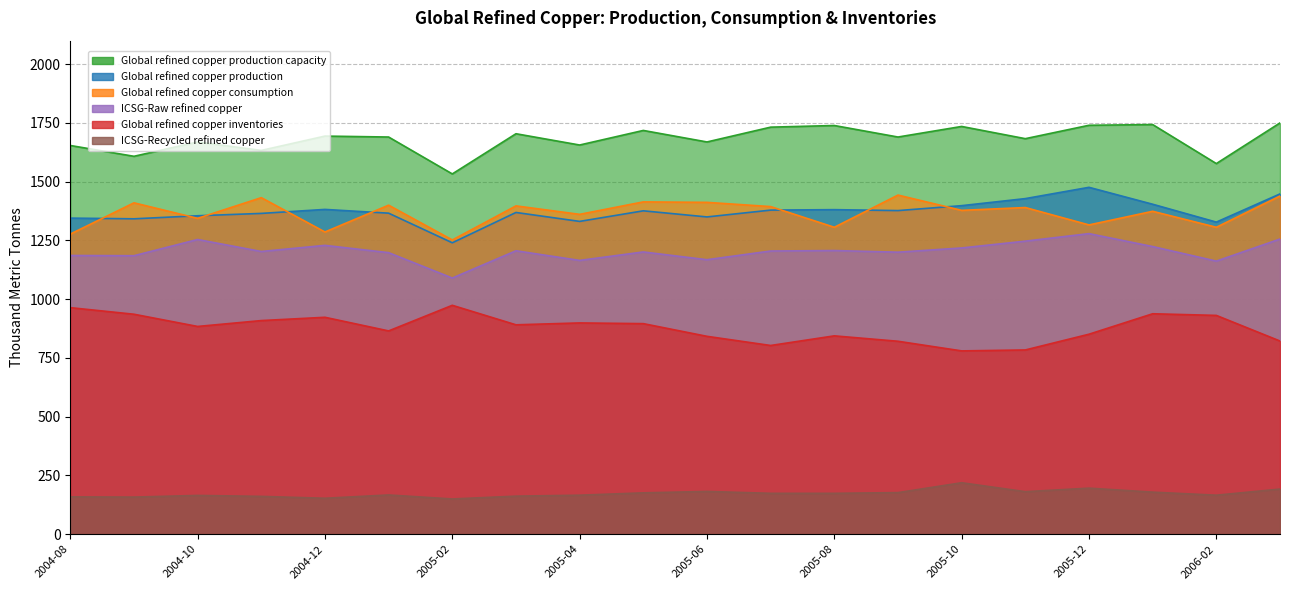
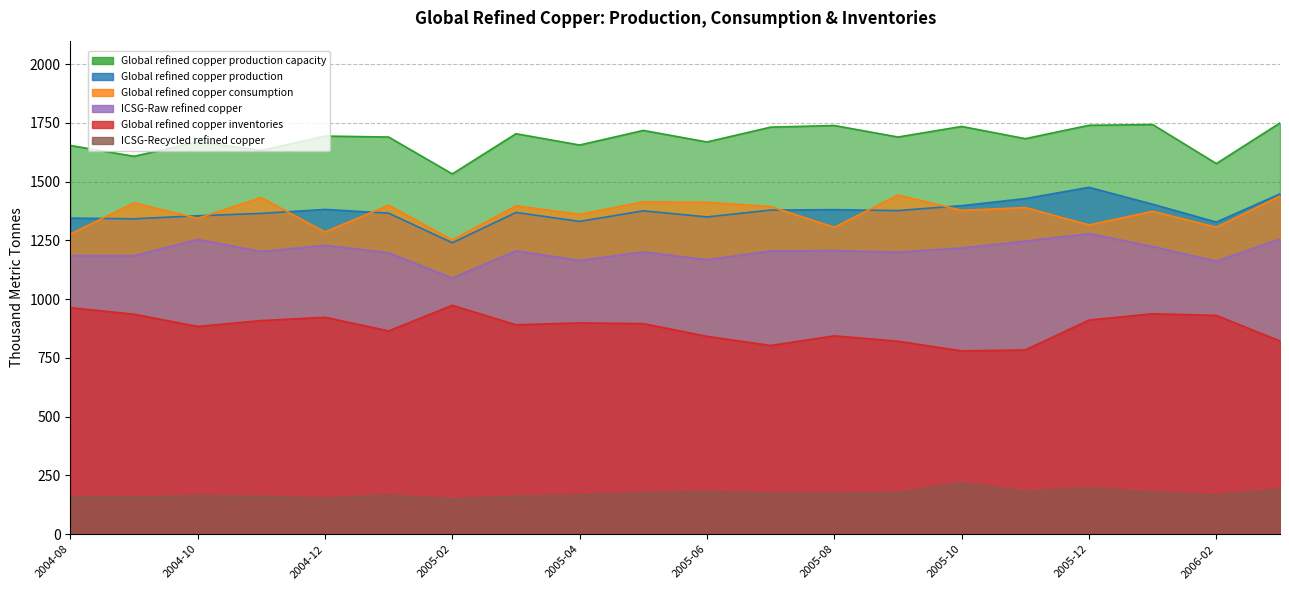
Global refined copper inventories, 2005-12: 850 -> 910
